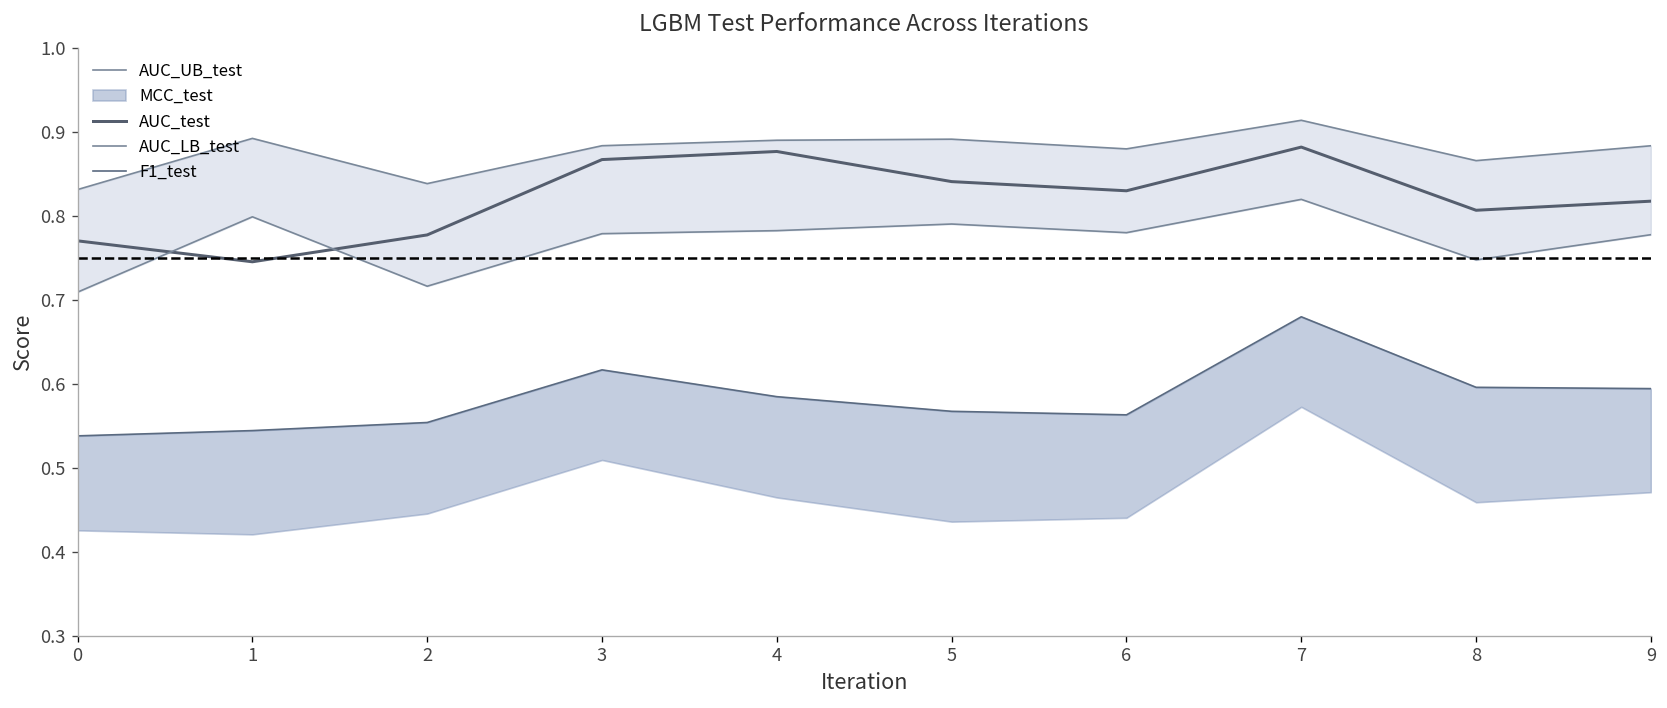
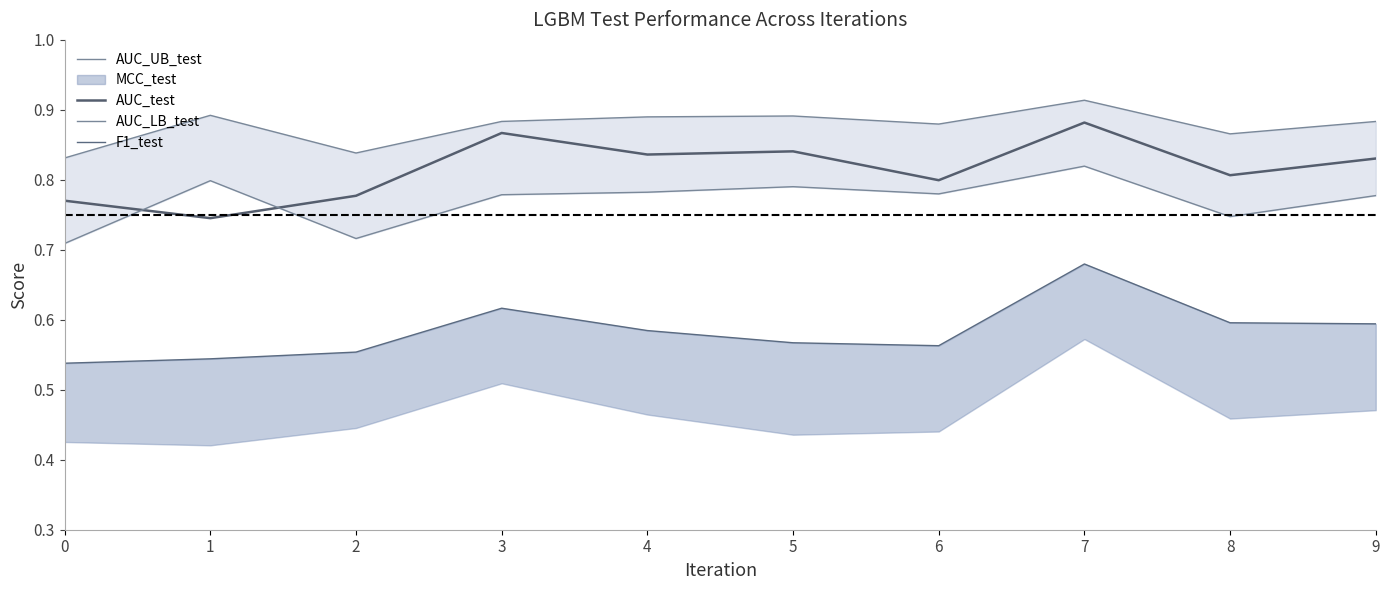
AUC_test, 4: 0.88 -> 0.84
AUC_test, 6: 0.83 -> 0.80
AUC_test, 9: 0.82 -> 0.83
